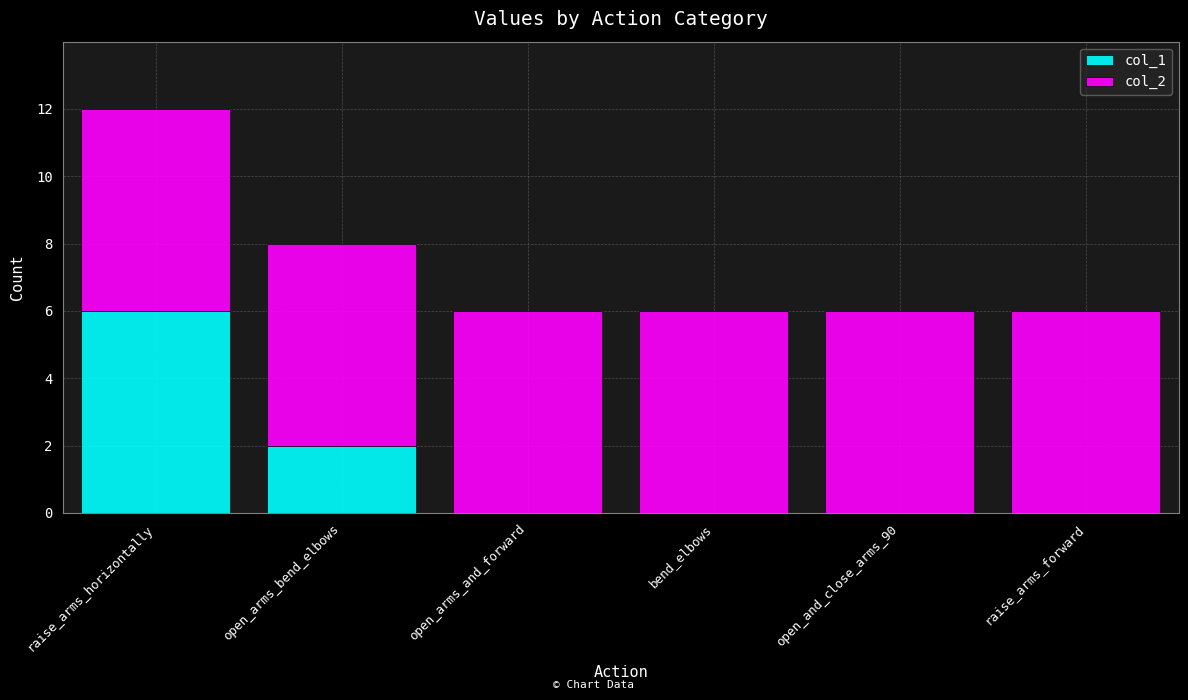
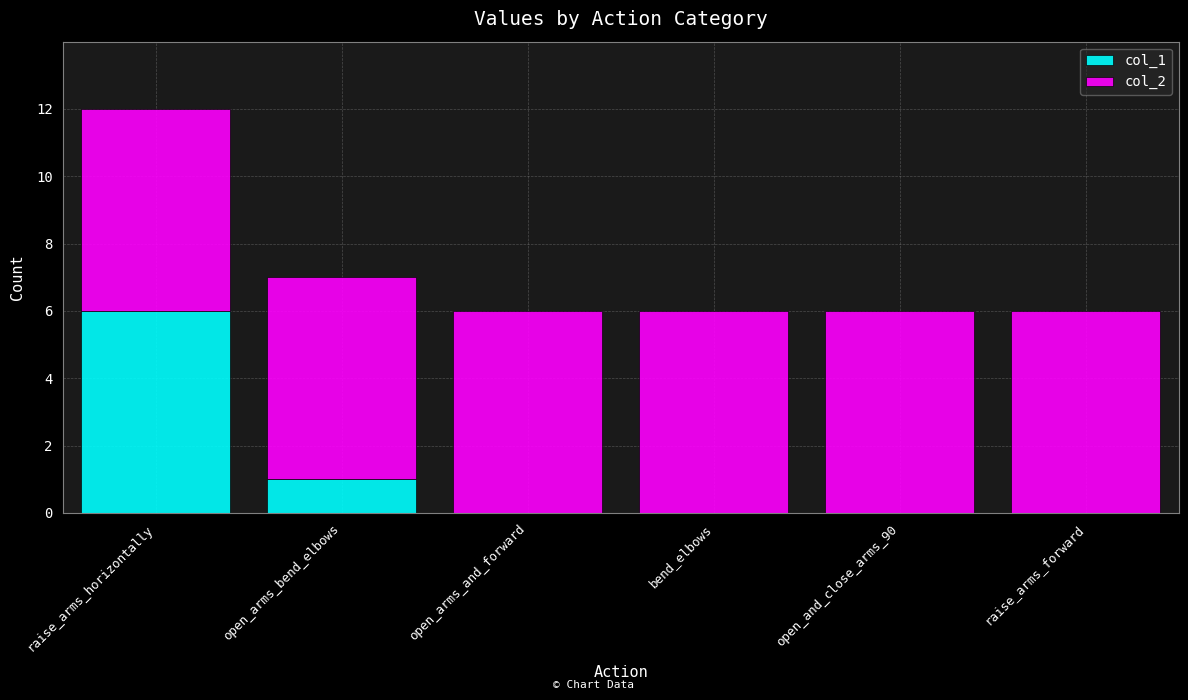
col_1, open_arms_bend_elbows: 2 -> 1
